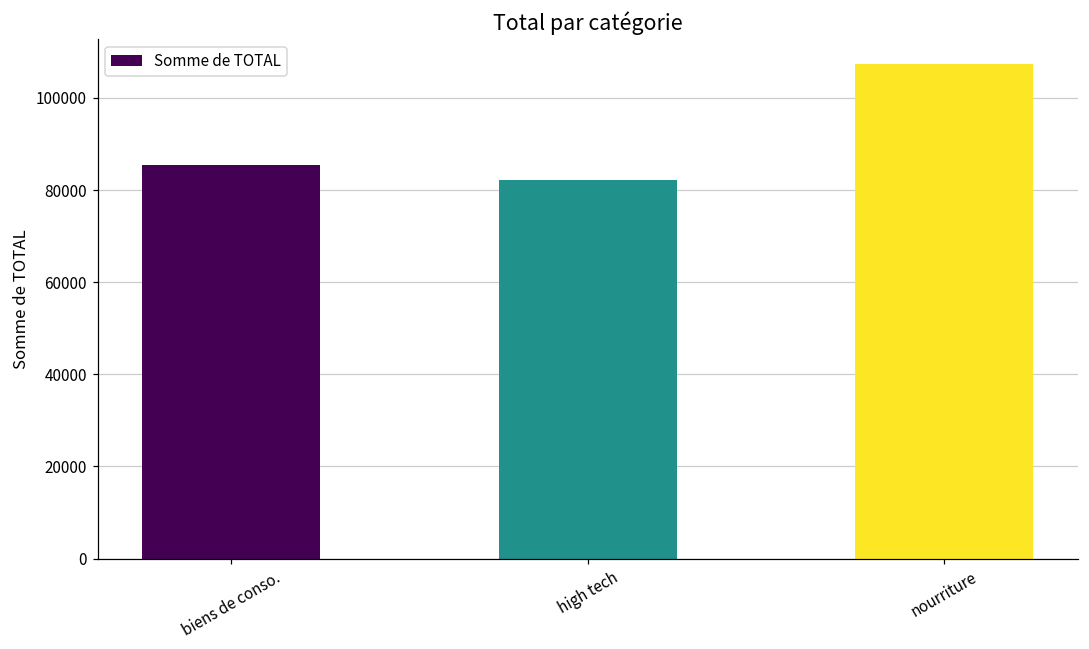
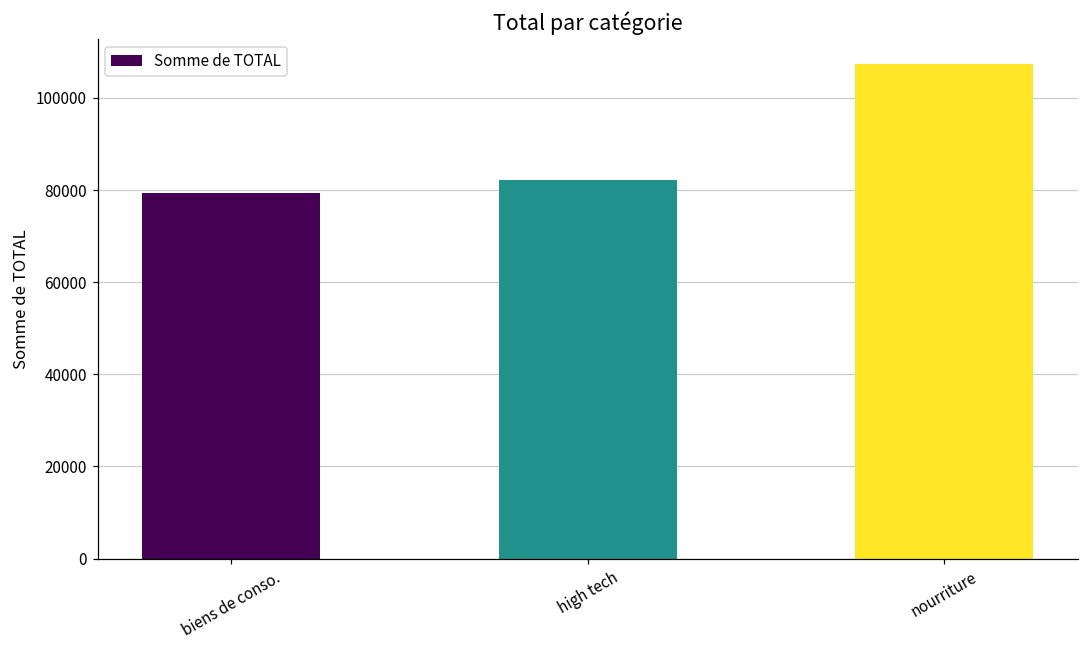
biens de conso.: 85000 -> 79000
